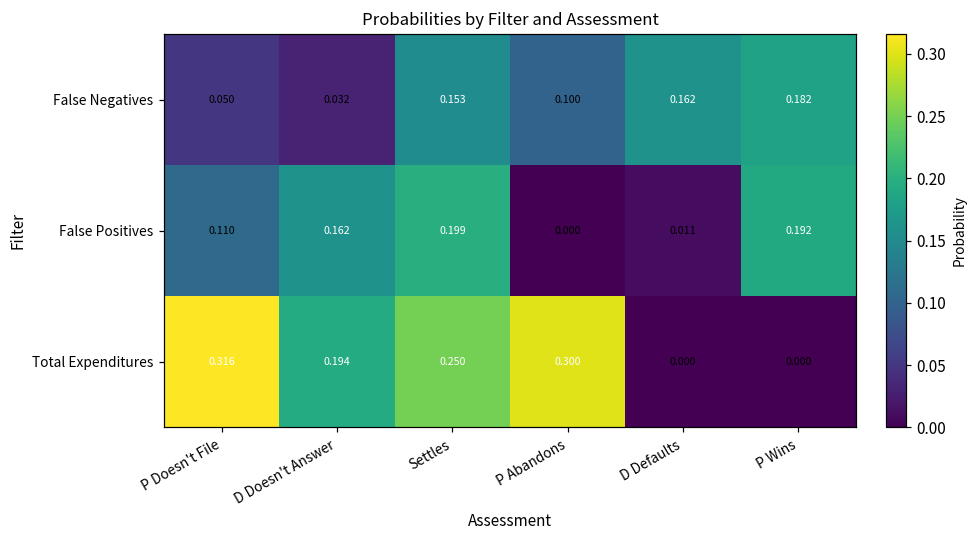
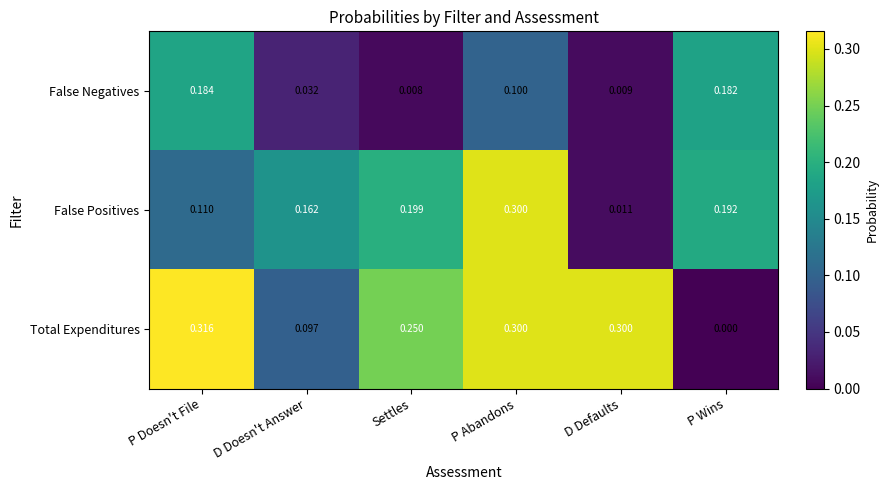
False Negatives, P Doesn't File: 0.050 -> 0.184
False Negatives, Settles: 0.153 -> 0.008
False Negatives, D Defaults: 0.162 -> 0.009
False Positives, P Abandons: 0.000 -> 0.300
Total Expenditures, D Doesn't Answer: 0.194 -> 0.097
Total Expenditures, D Defaults: 0.000 -> 0.300
